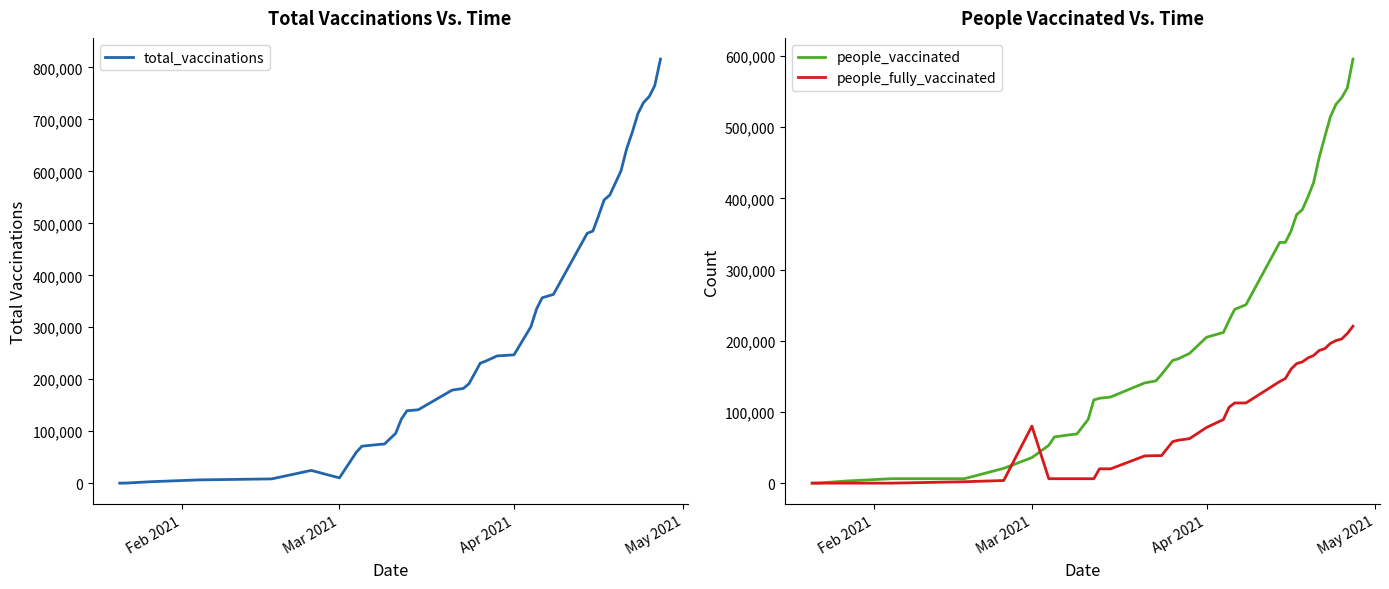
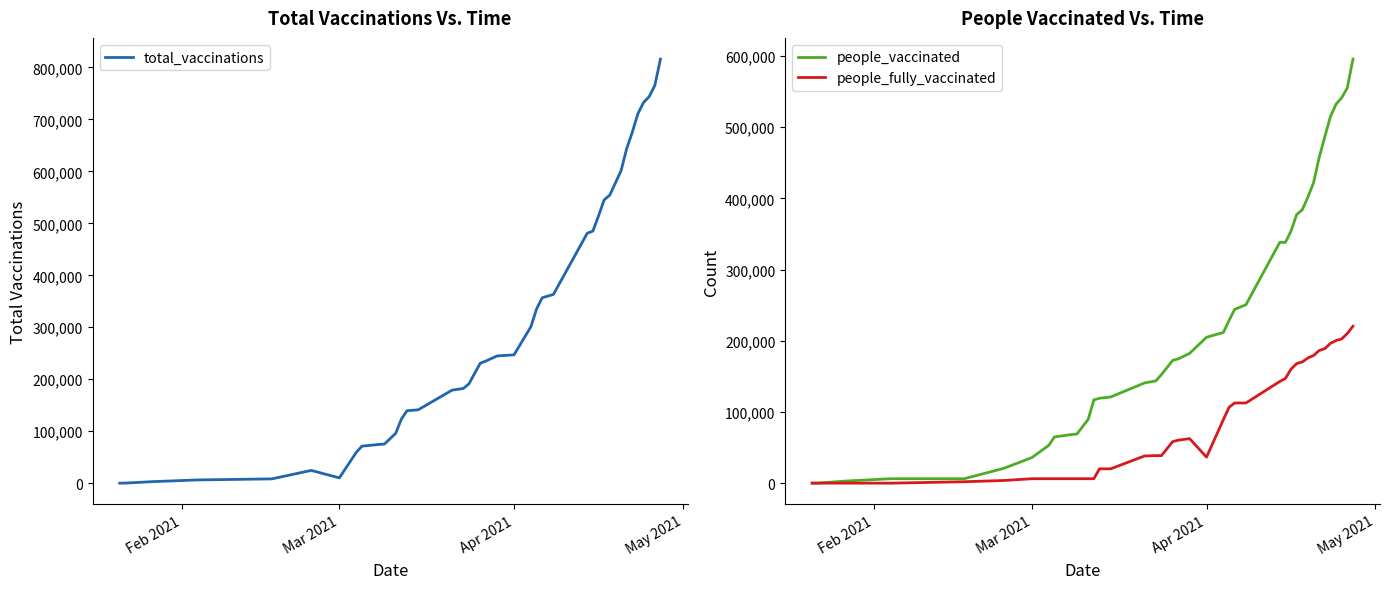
People Vaccinated Vs. Time, people_fully_vaccinated, Mar 2021: 80,000 -> 10,000
People Vaccinated Vs. Time, people_fully_vaccinated, Apr 2021: 80,000 -> 40,000
